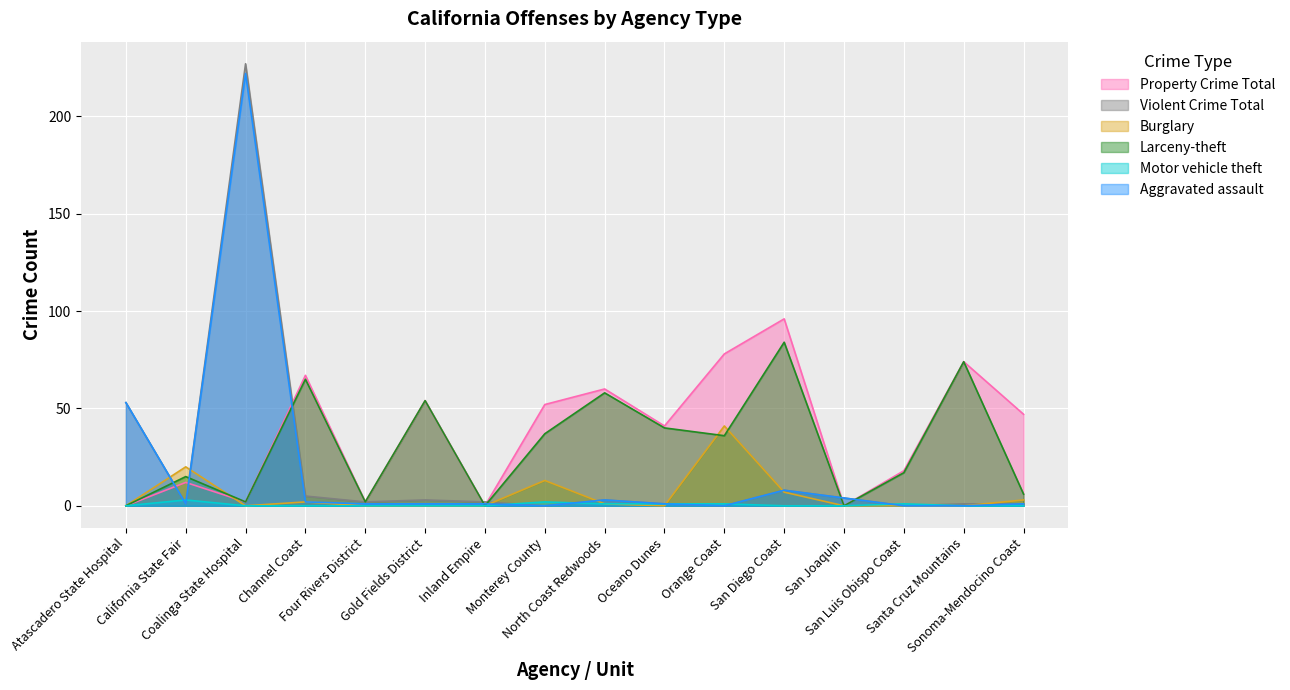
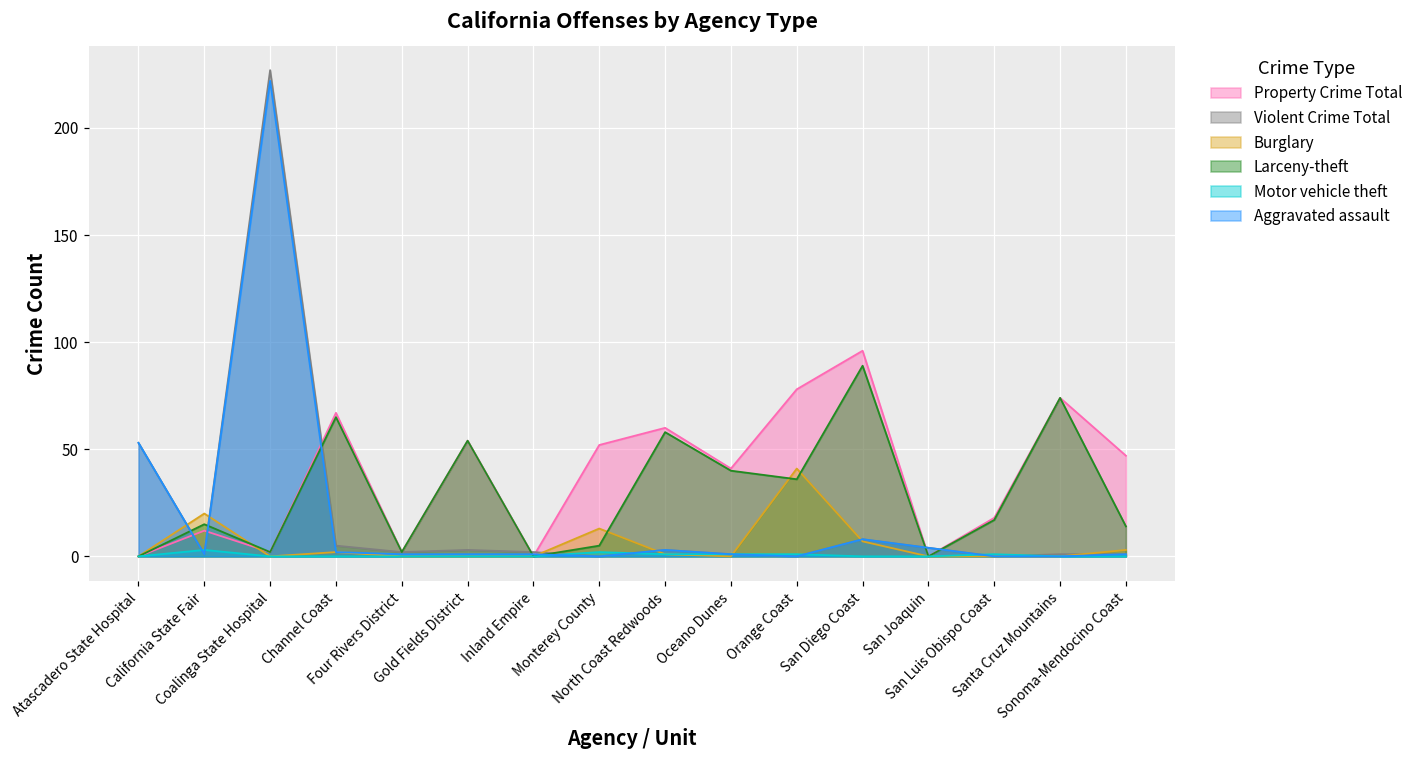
Larceny-theft, Monterey County: 37 -> 5
Larceny-theft, San Diego Coast: 84 -> 89
Larceny-theft, Sonoma-Mendocino Coast: 6 -> 14
